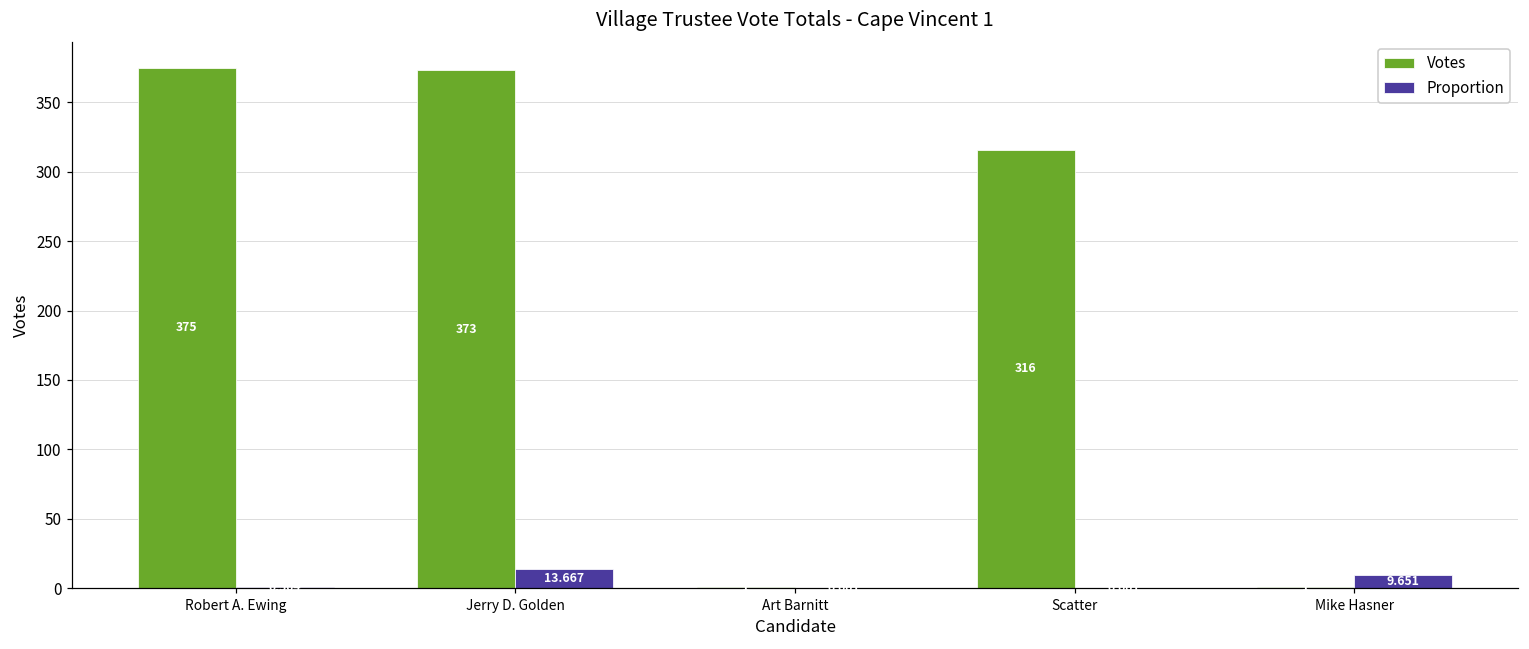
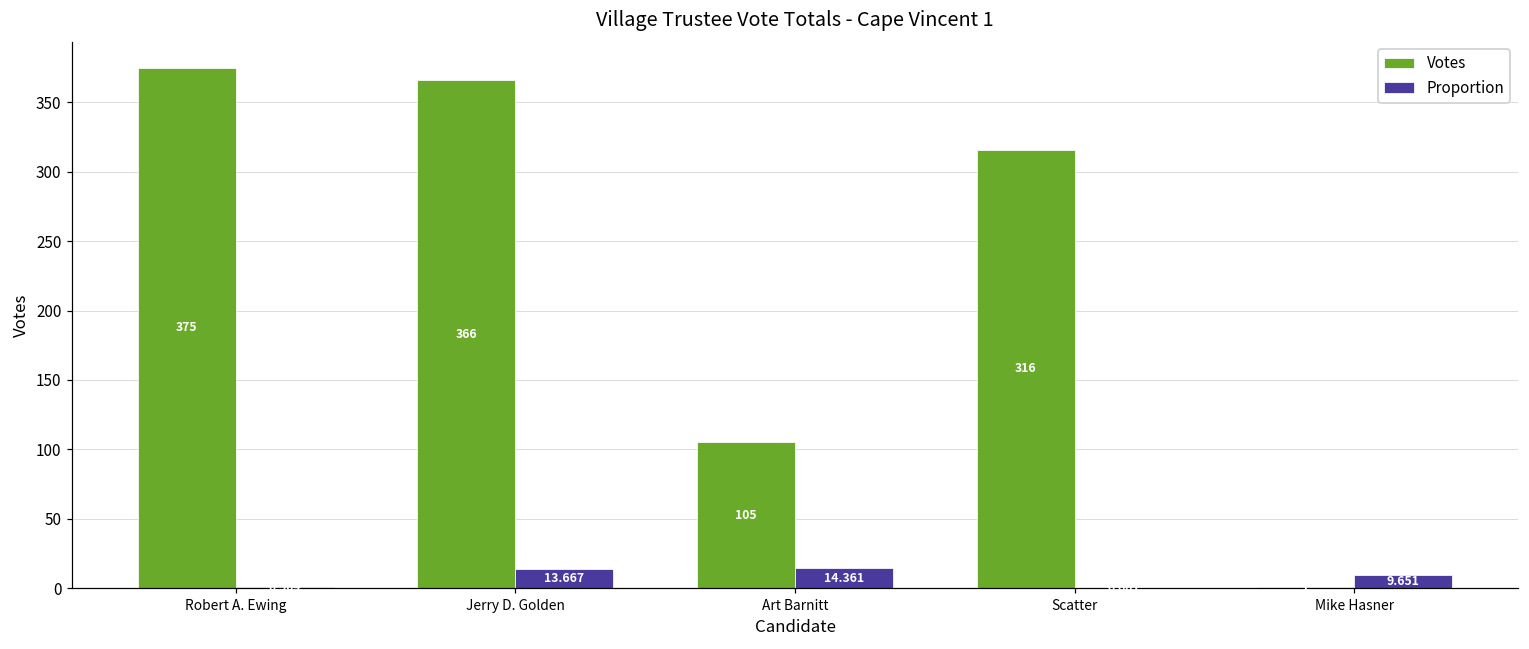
Votes, Jerry D. Golden: 373 -> 366
Votes, Art Barnitt: 1 -> 105
Proportion, Art Barnitt: 0 -> 14
